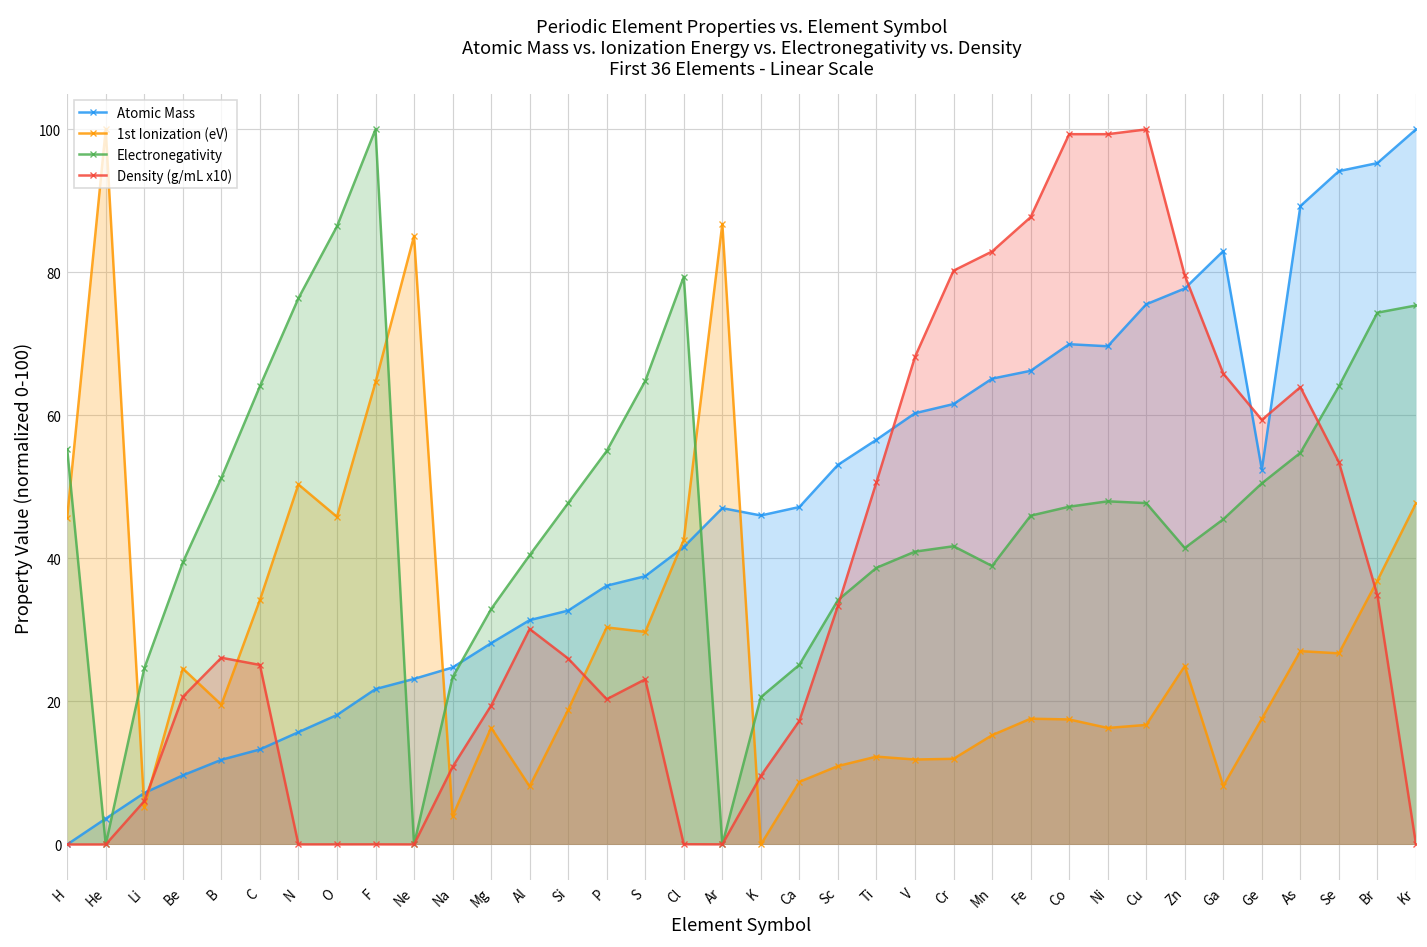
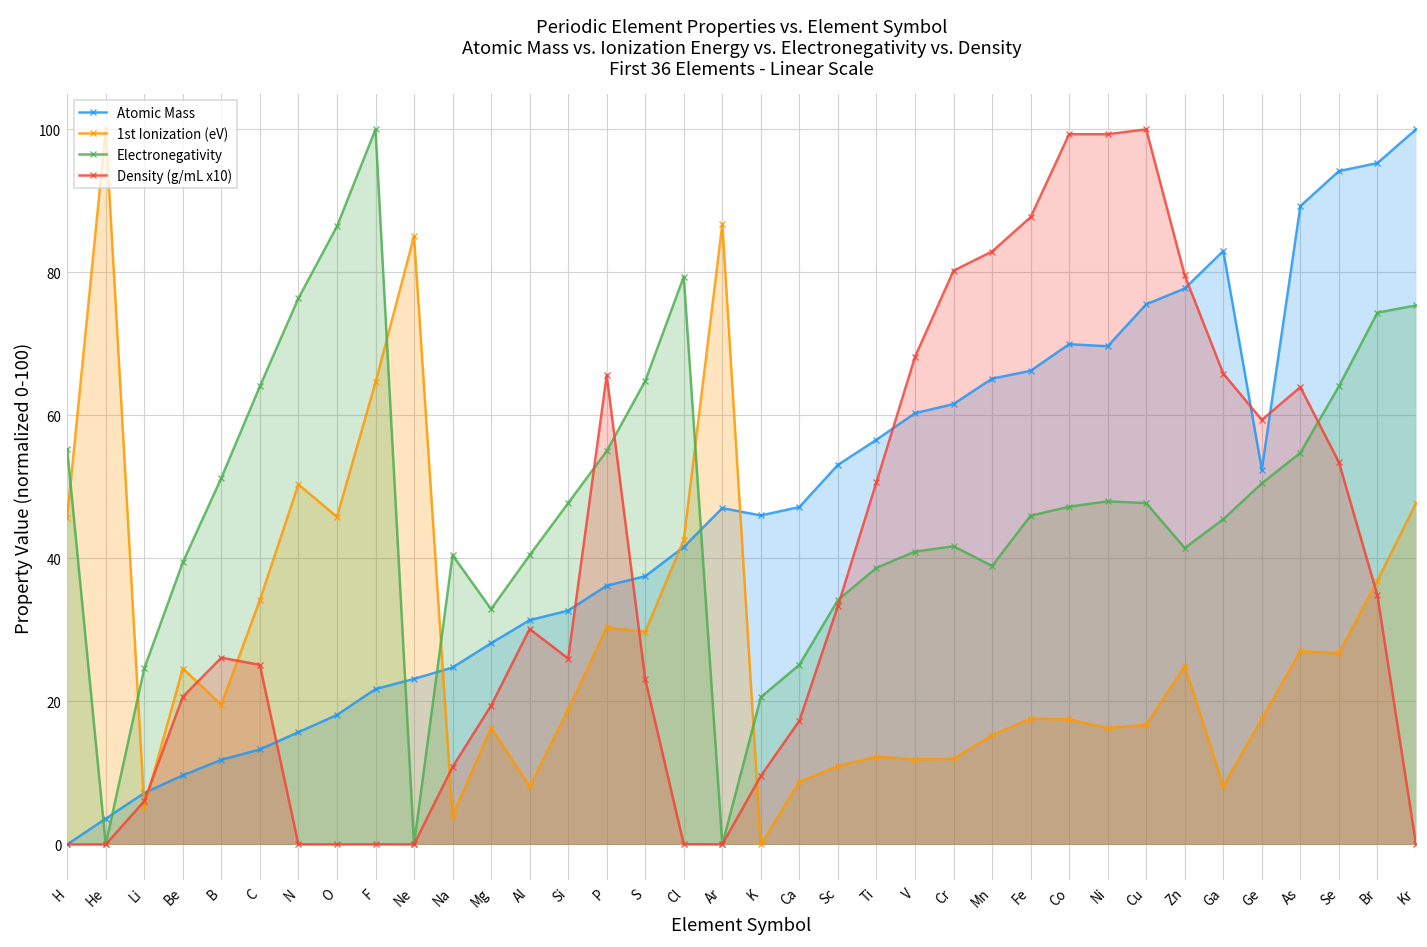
Electronegativity, Na: 23 -> 40
Density (g/mL x10), P: 20 -> 66
